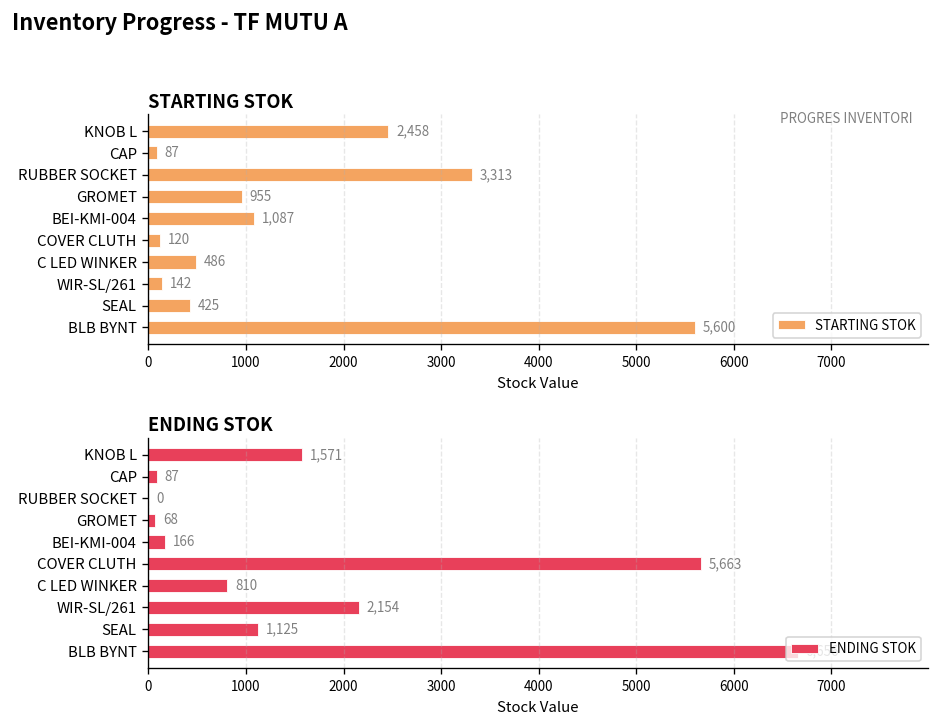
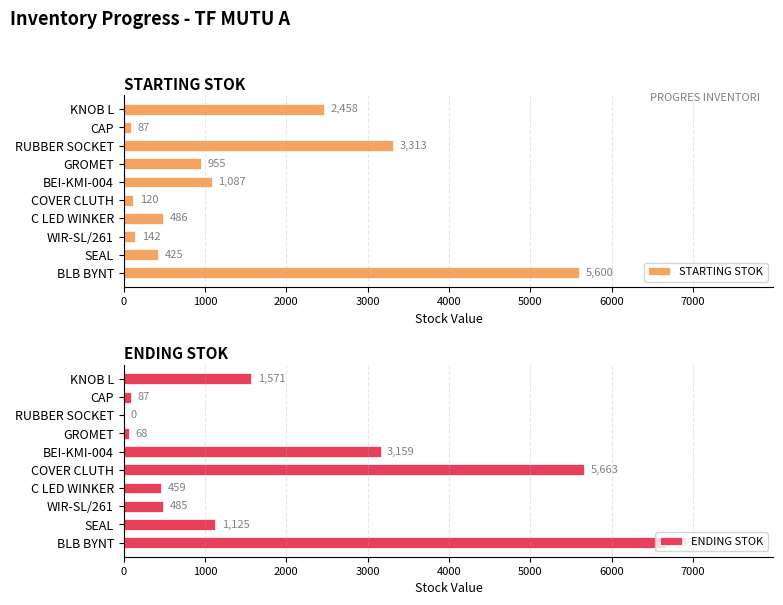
ENDING STOK, BEI-KMI-004: 166 -> 3,159
ENDING STOK, C LED WINKER: 810 -> 459
ENDING STOK, WIR-SL/261: 2,154 -> 485
